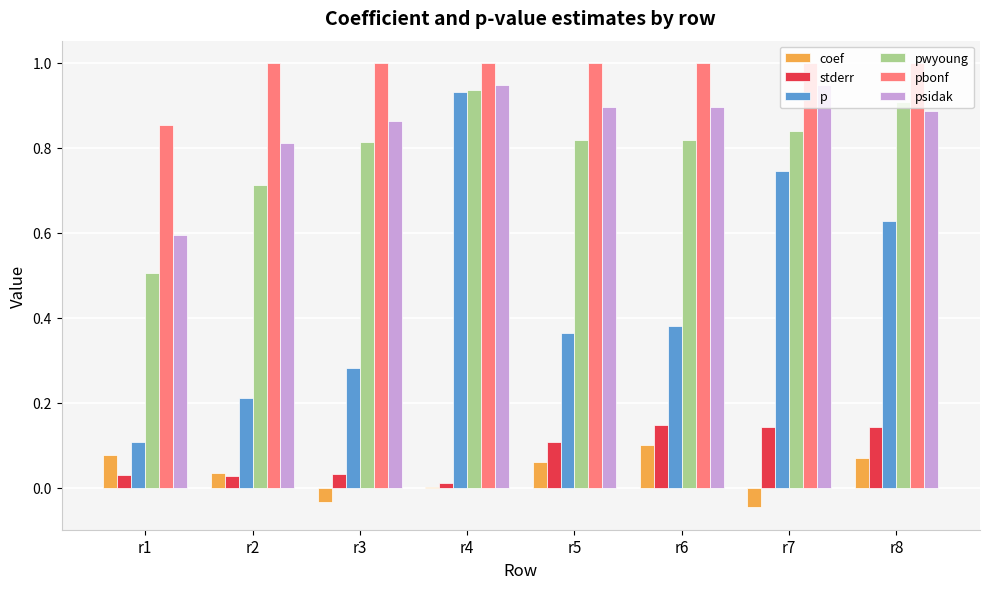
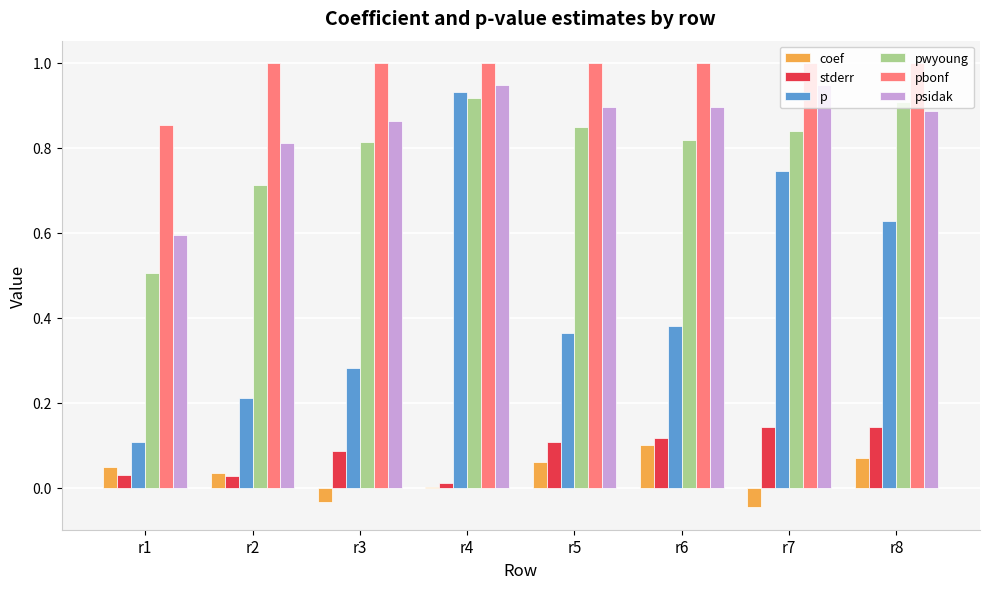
coef, r1: 0.08 -> 0.05
stderr, r3: 0.03 -> 0.09
pwyoung, r4: 0.94 -> 0.92
pwyoung, r5: 0.82 -> 0.85
stderr, r6: 0.15 -> 0.12
